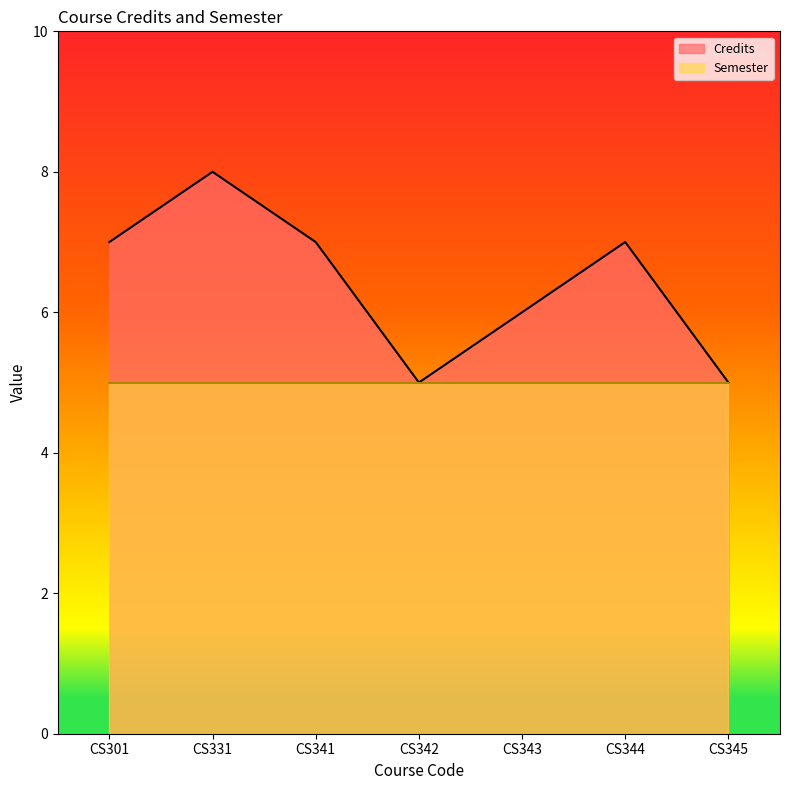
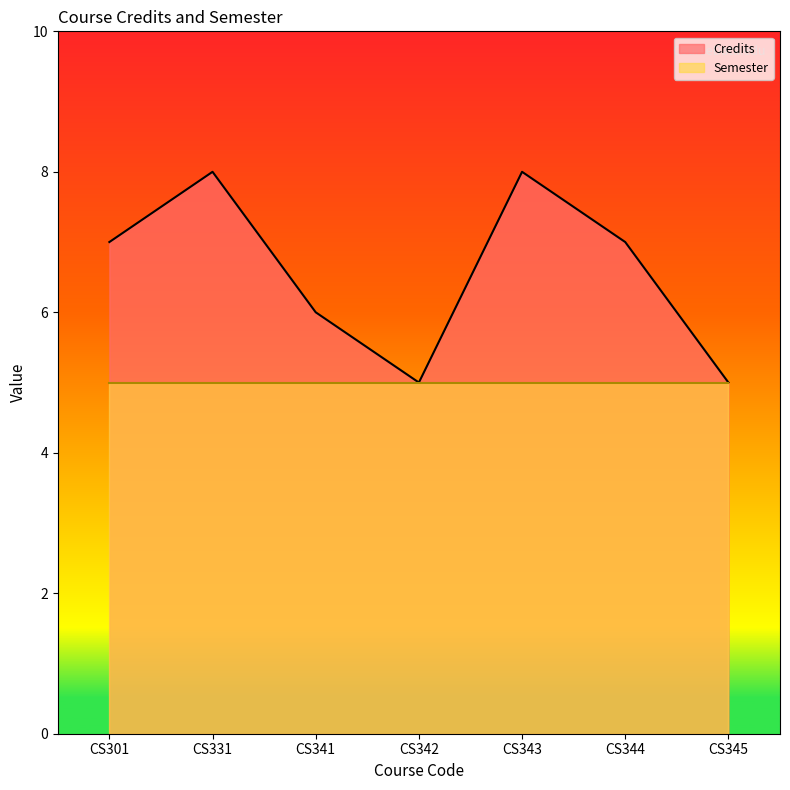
Credits, CS341: 7 -> 6
Credits, CS343: 6 -> 8
